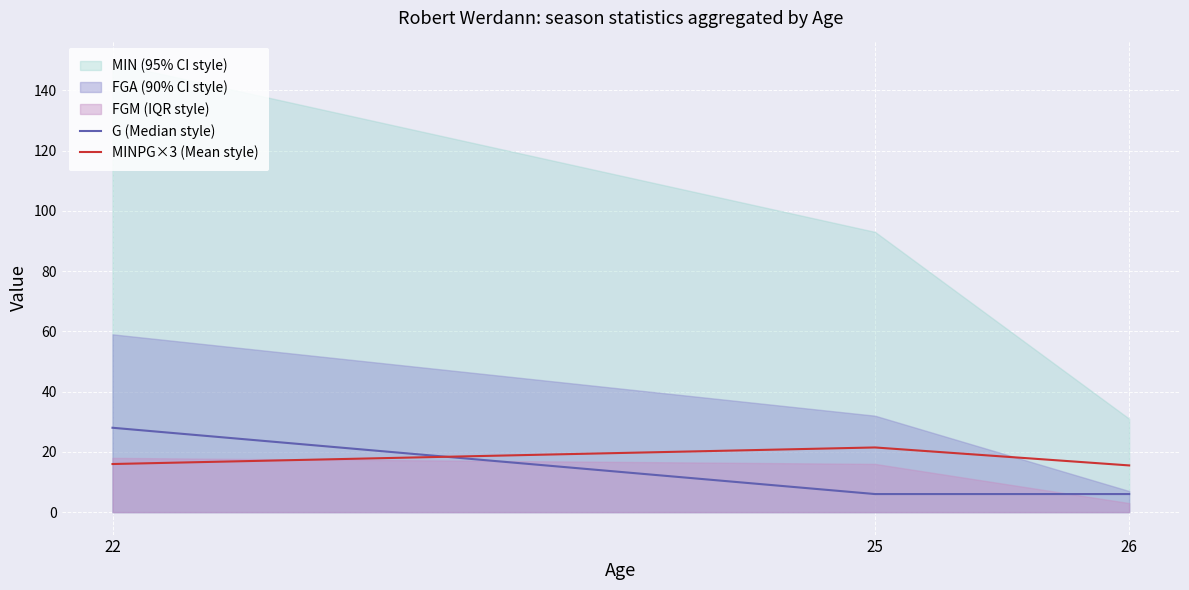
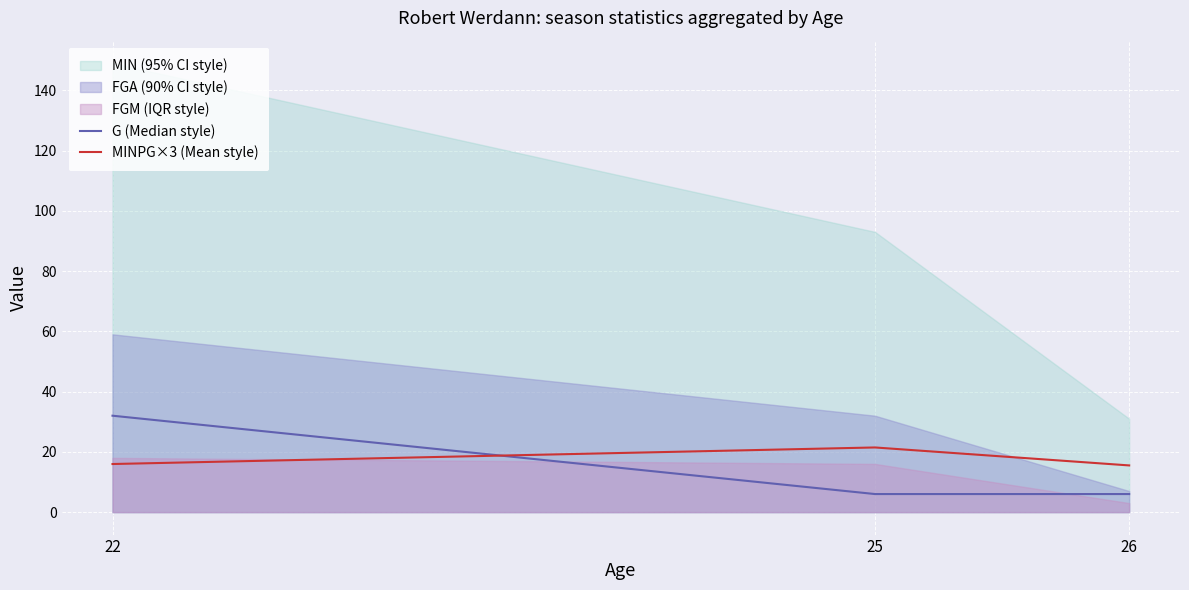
G (Median style), 22: 28 -> 32
